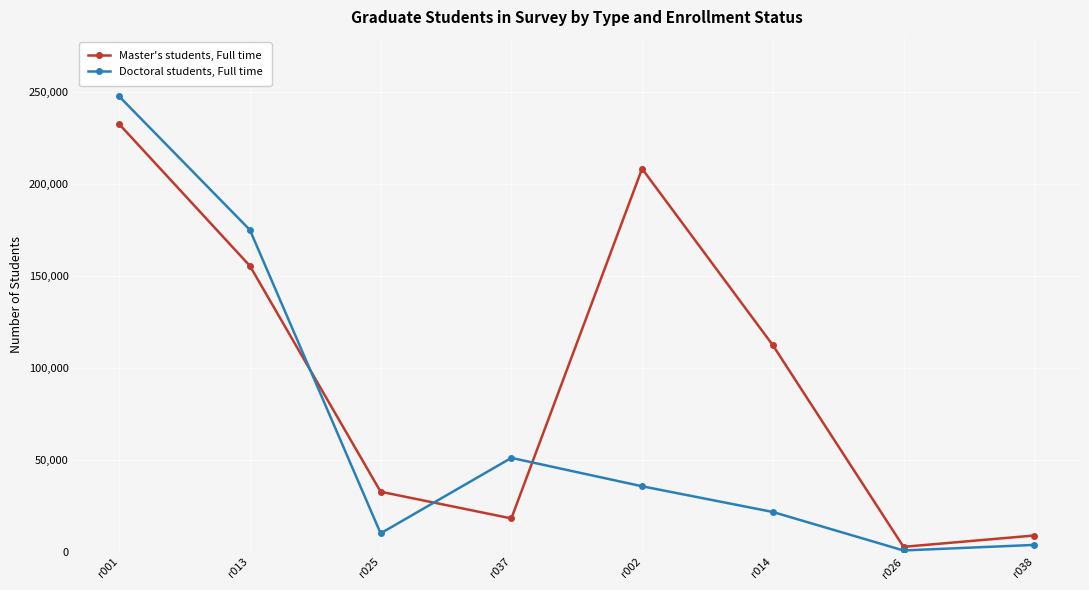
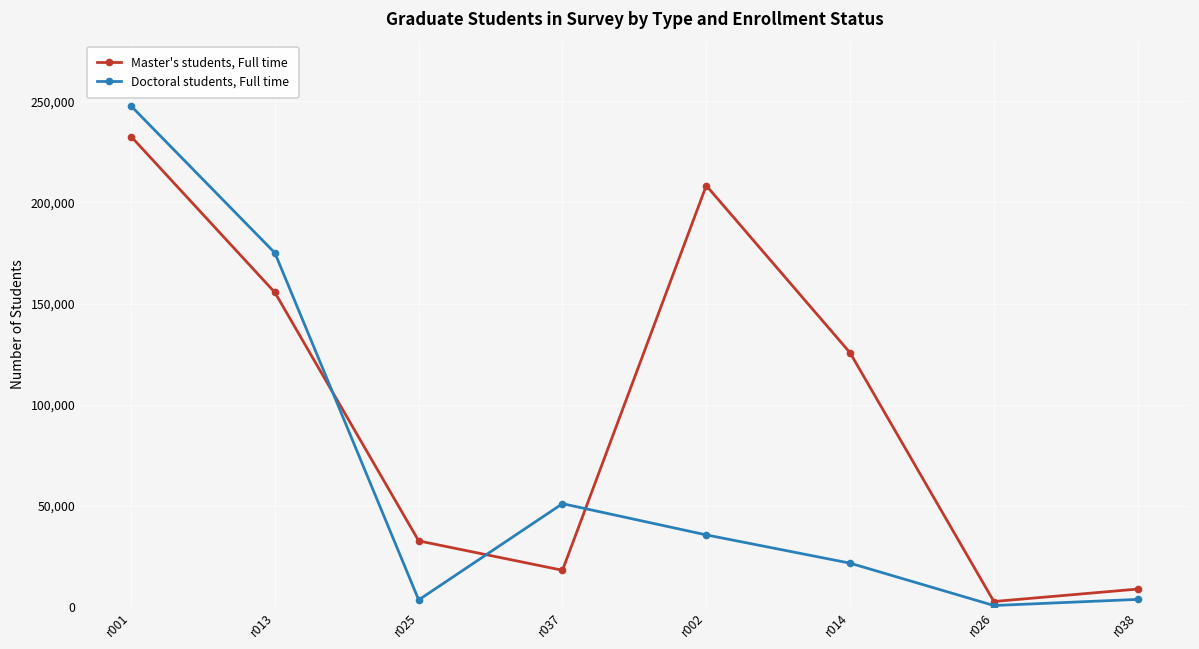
Doctoral students, Full time, r025: 10,000 -> 4,000
Master's students, Full time, r014: 112,000 -> 126,000
